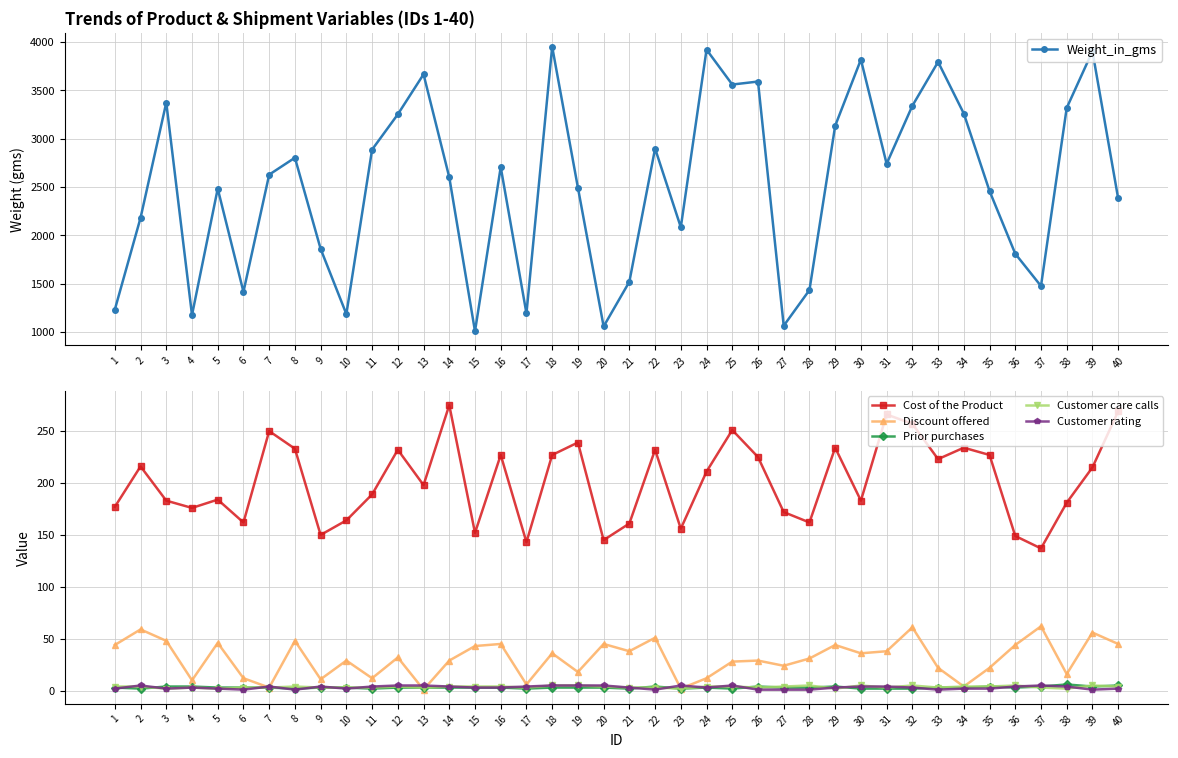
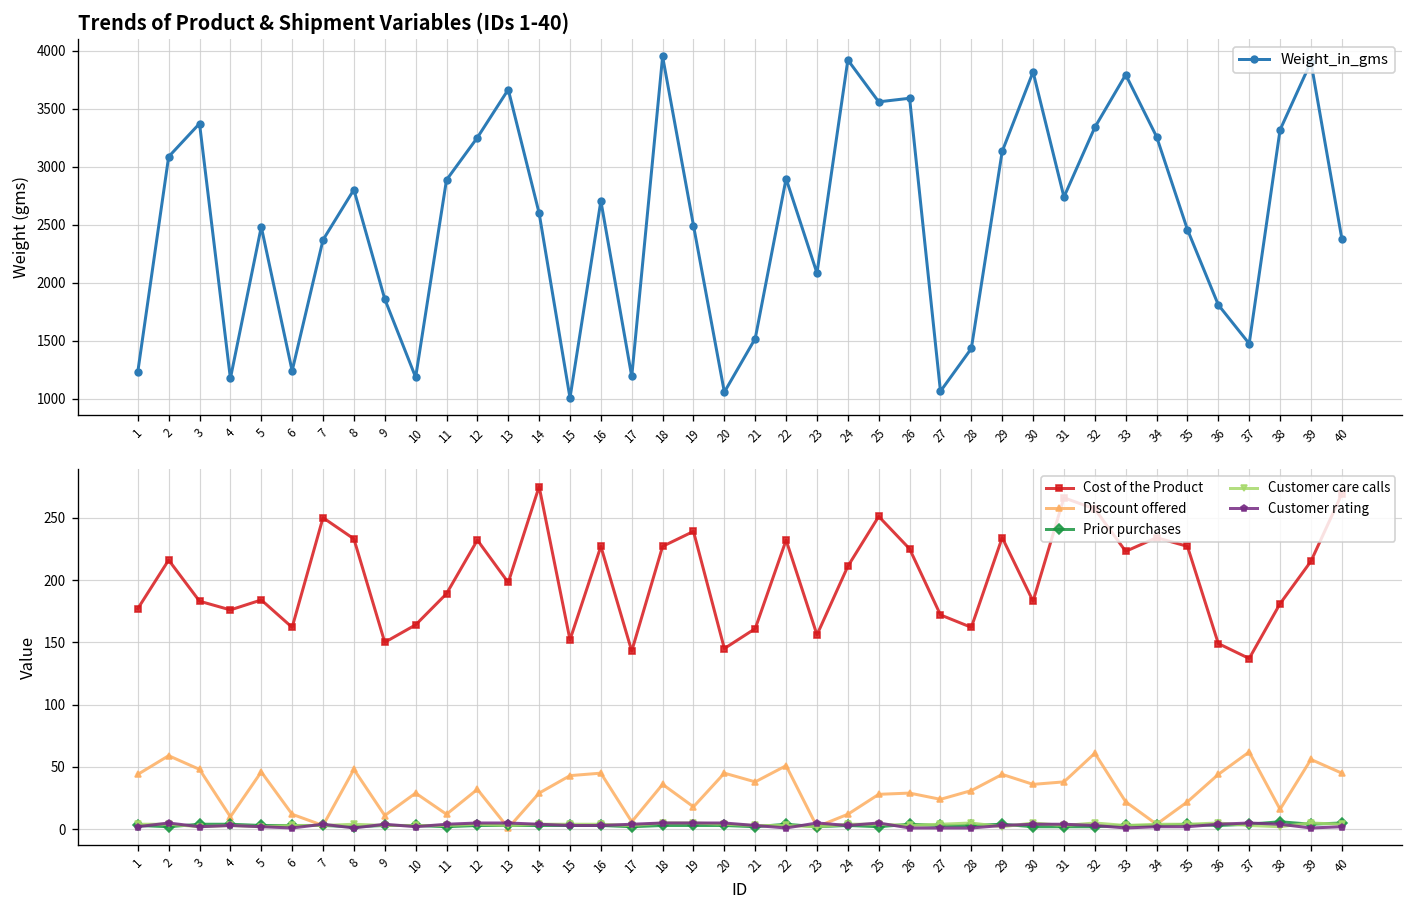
Trends of Product & Shipment Variables (IDs 1-40), 2: 2200 -> 3100
Trends of Product & Shipment Variables (IDs 1-40), 6: 1400 -> 1200
Trends of Product & Shipment Variables (IDs 1-40), 7: 2600 -> 2400
